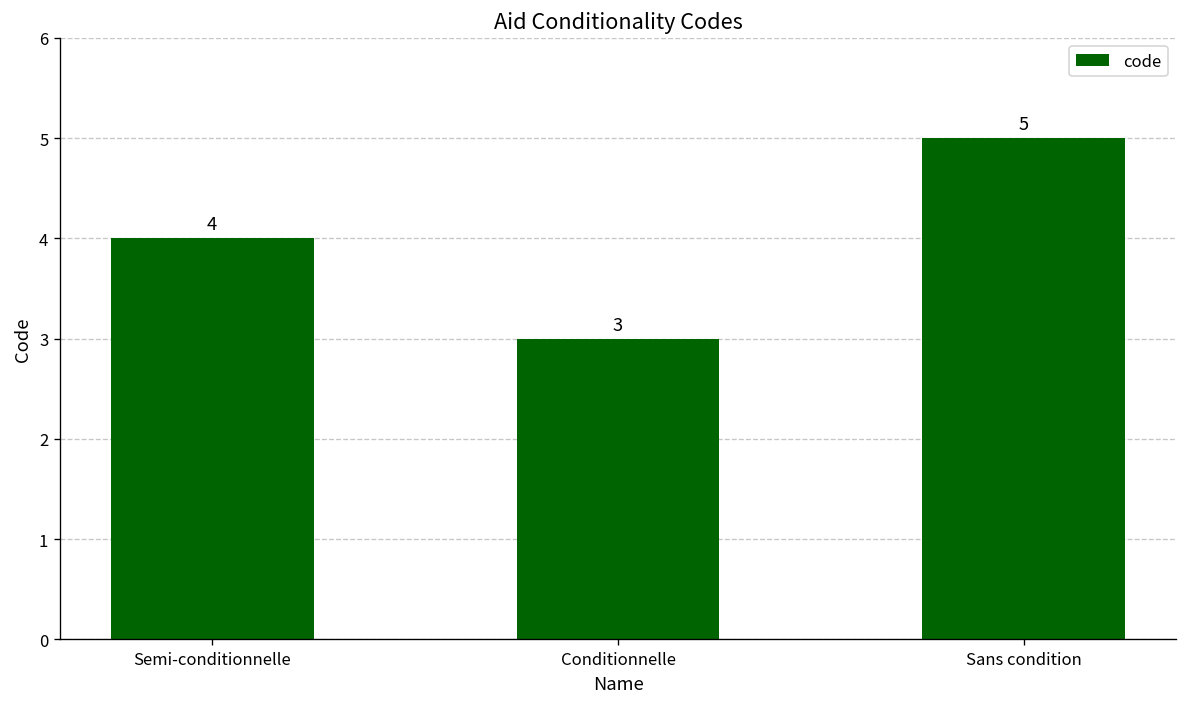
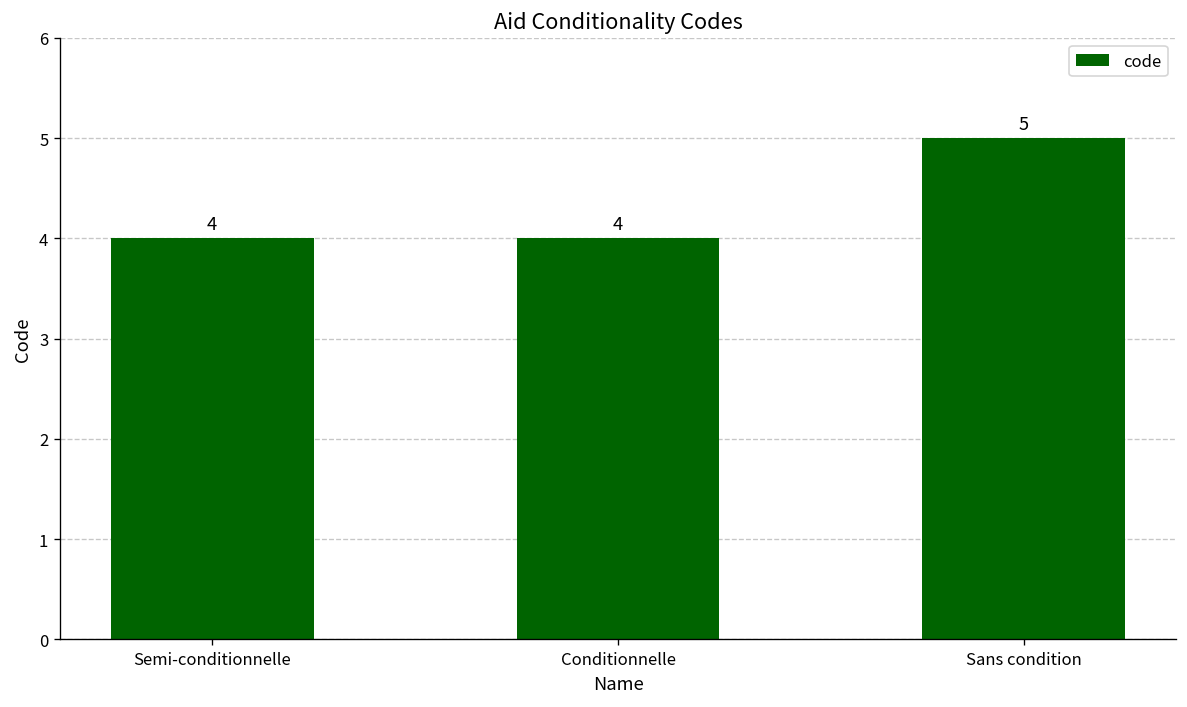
Conditionnelle: 3 -> 4
